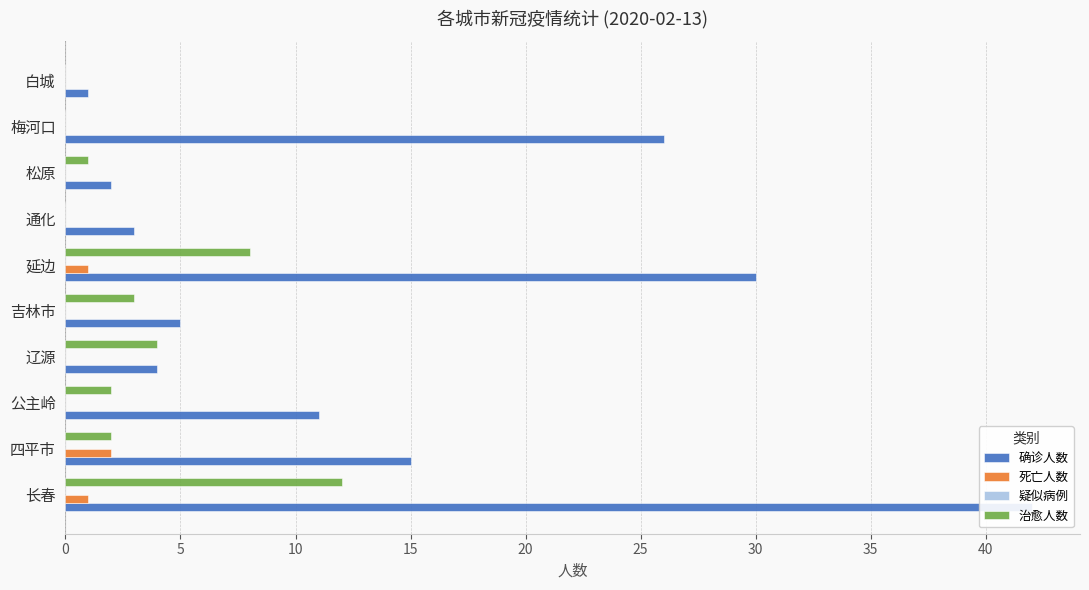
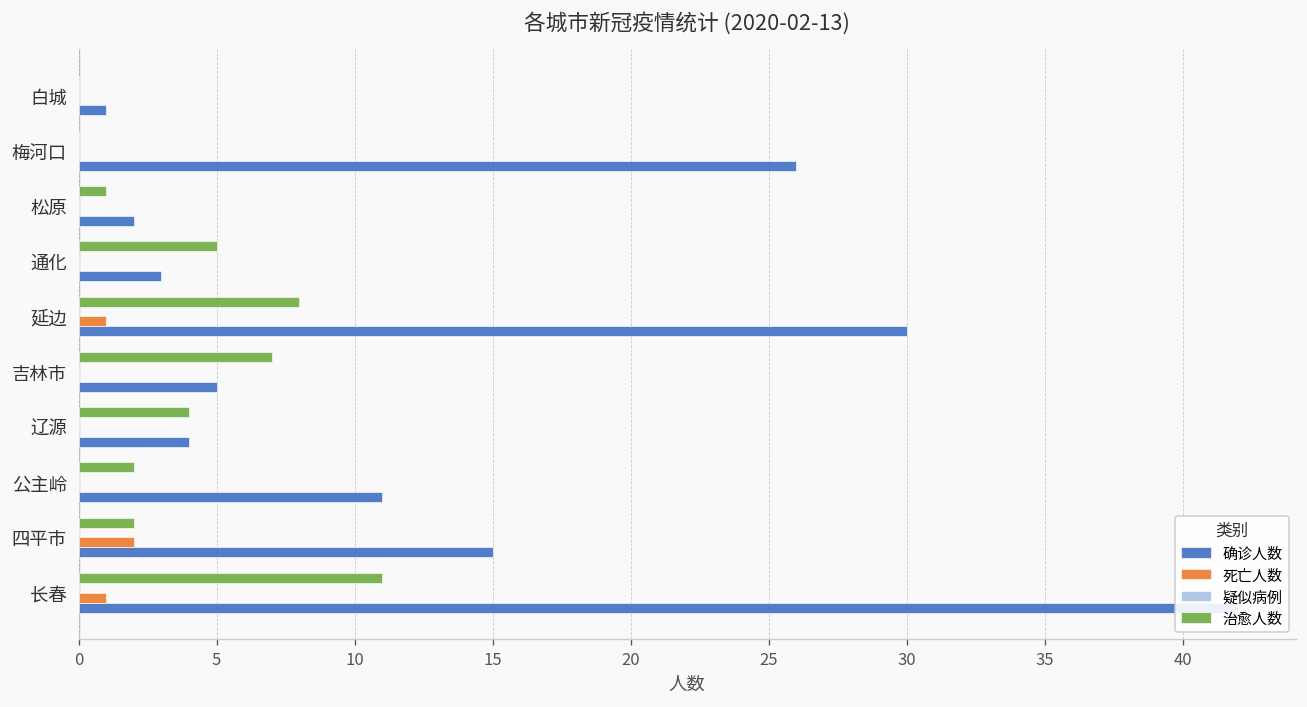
治愈人数, 通化: 0 -> 5
治愈人数, 吉林市: 3 -> 7
治愈人数, 长春: 12 -> 11
